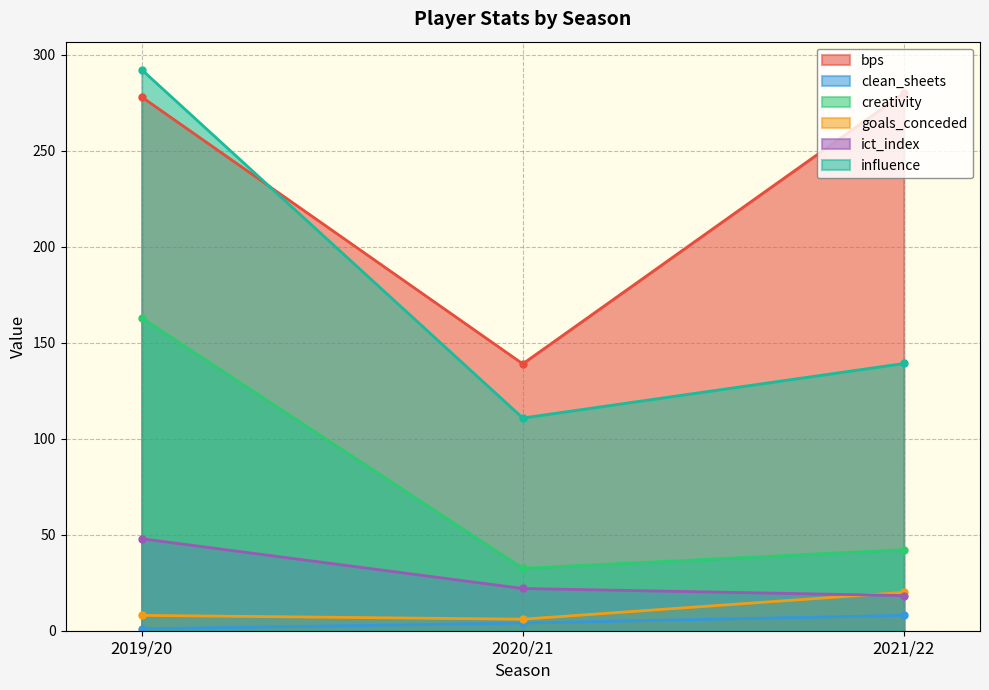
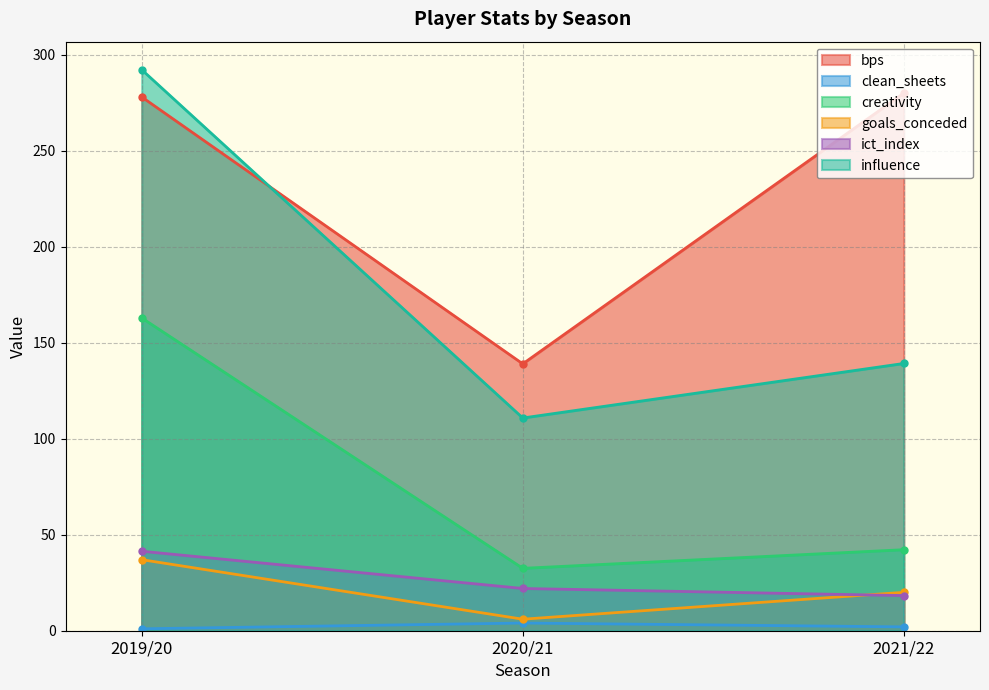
goals_conceded, 2019/20: 8 -> 37
ict_index, 2019/20: 48 -> 41
clean_sheets, 2021/22: 8 -> 2
